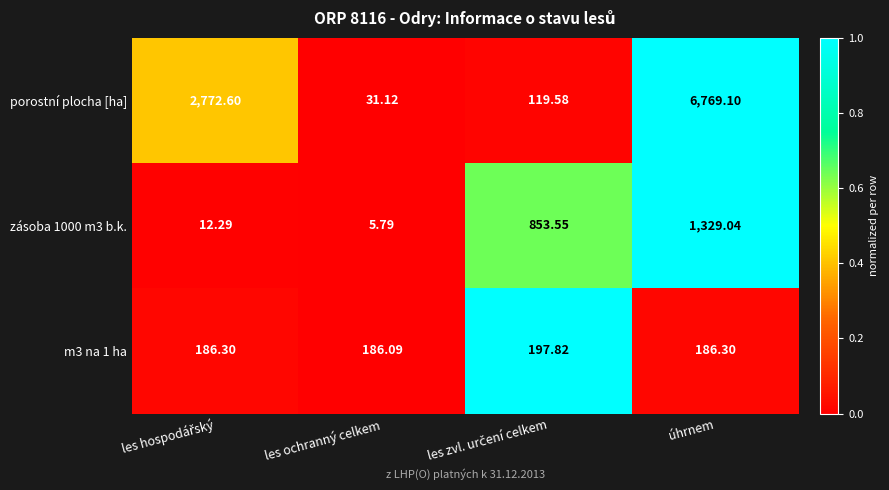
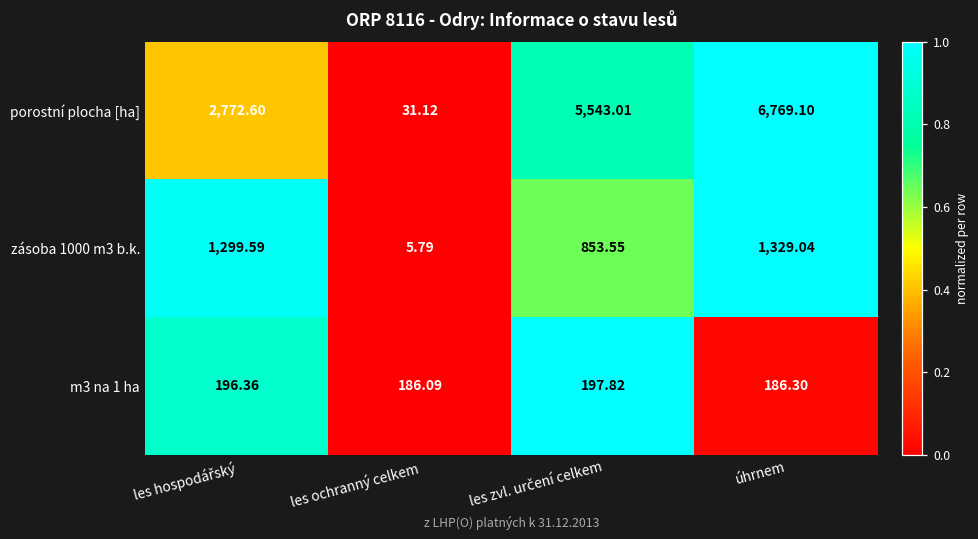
porostní plocha [ha], les zvl. určení celkem: 119.58 -> 5,543.01
zásoba 1000 m3 b.k., les hospodářský: 12.29 -> 1,299.59
m3 na 1 ha, les hospodářský: 186.30 -> 196.36
